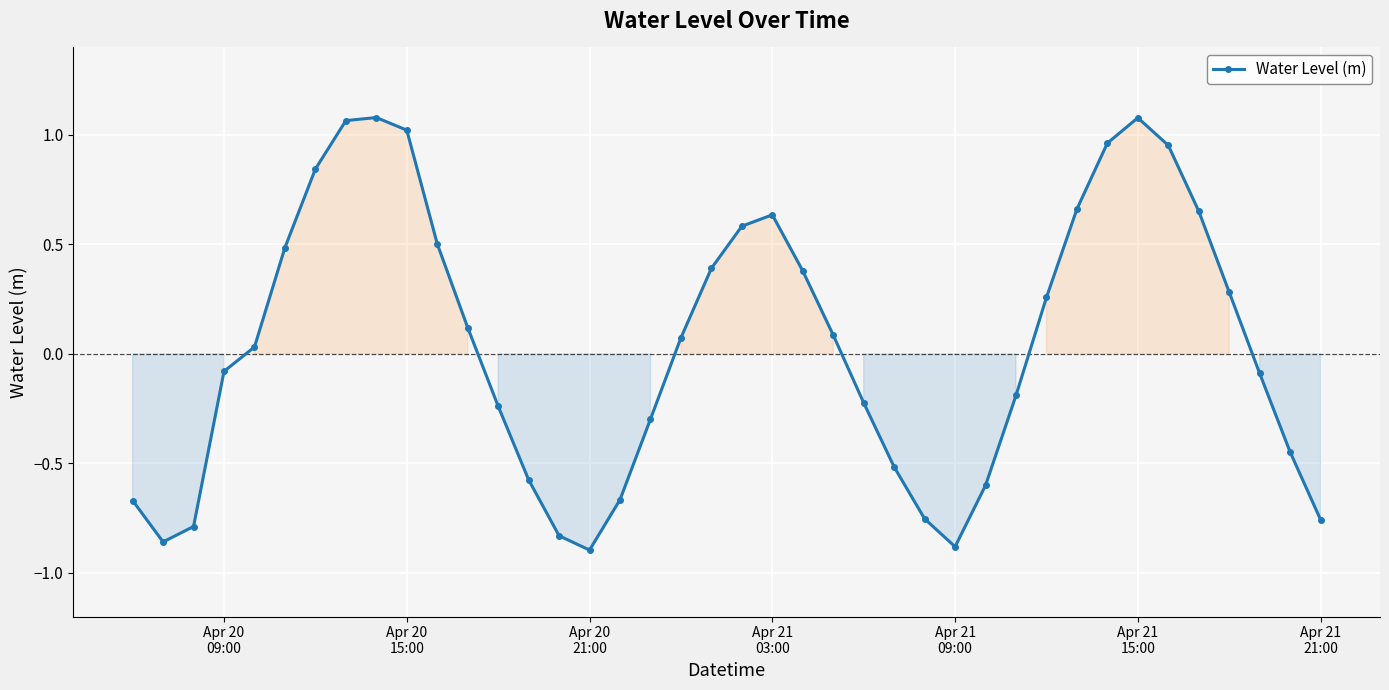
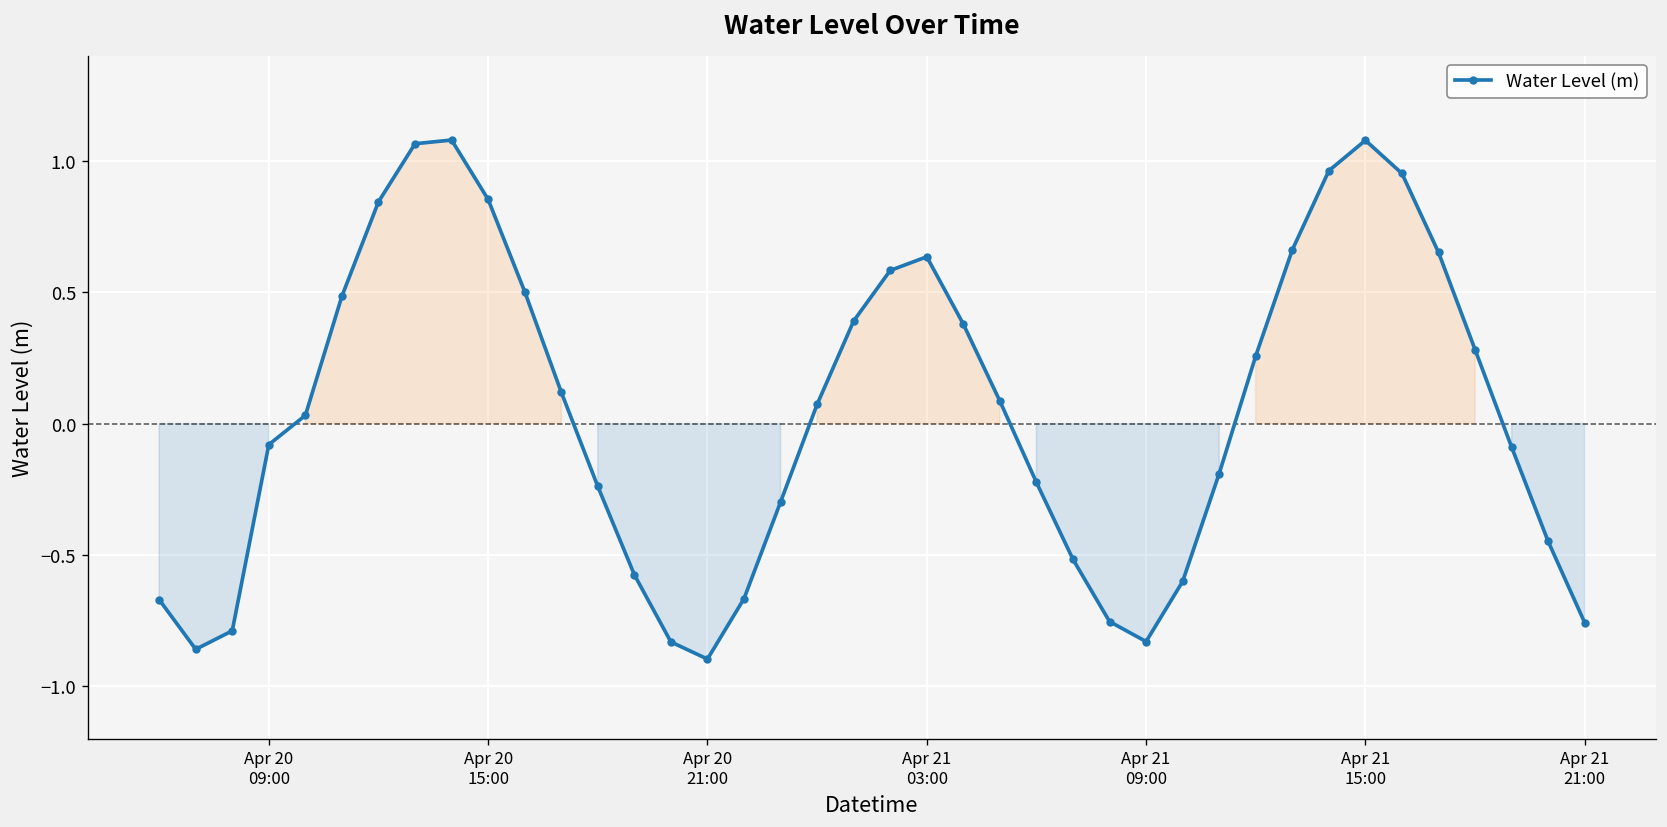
Apr 20 15:00: 1.02 -> 0.85
Apr 21 09:00: -0.88 -> -0.83
